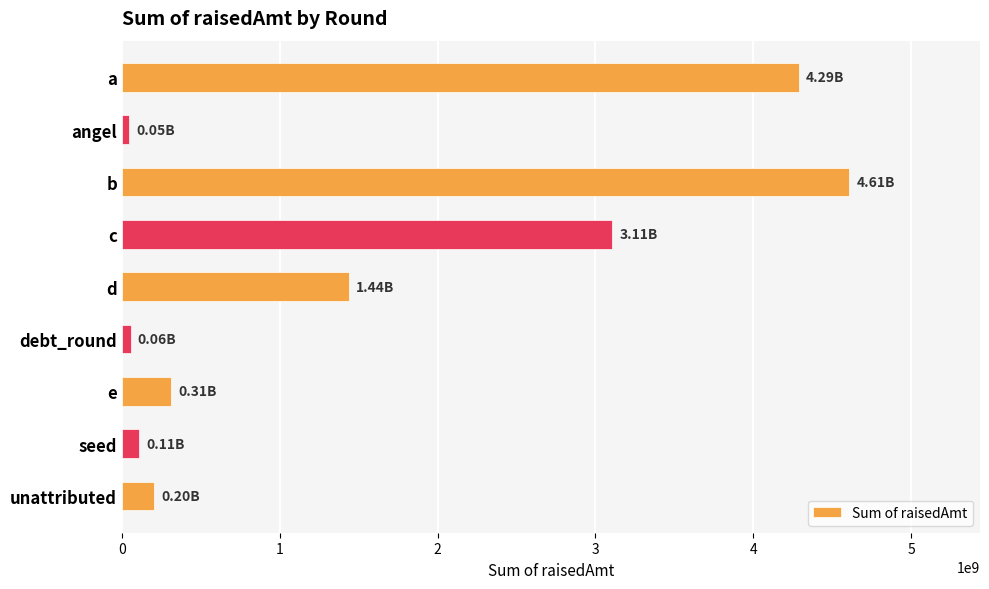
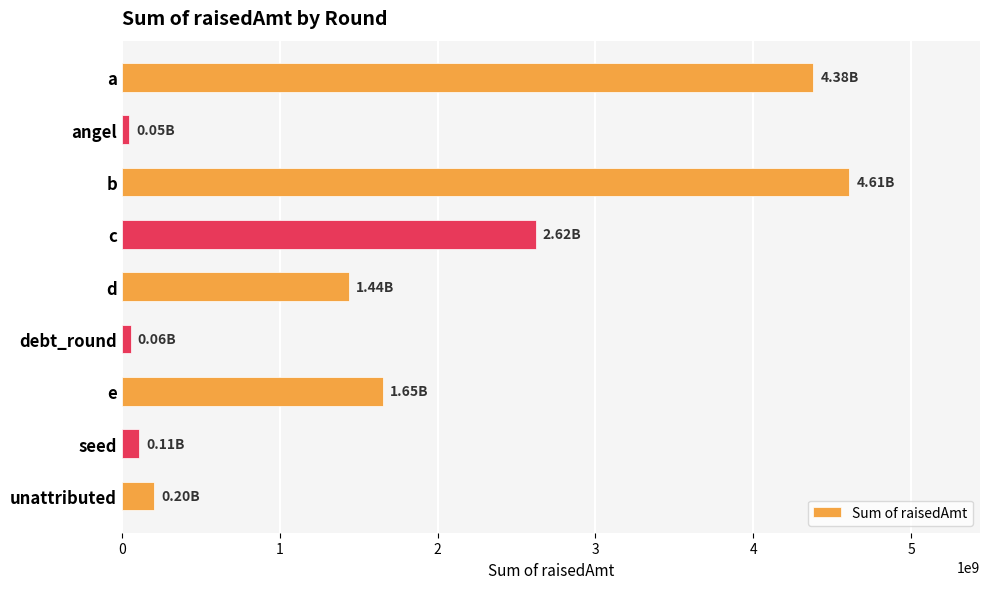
a: 4.29B -> 4.38B
c: 3.11B -> 2.62B
e: 0.31B -> 1.65B
